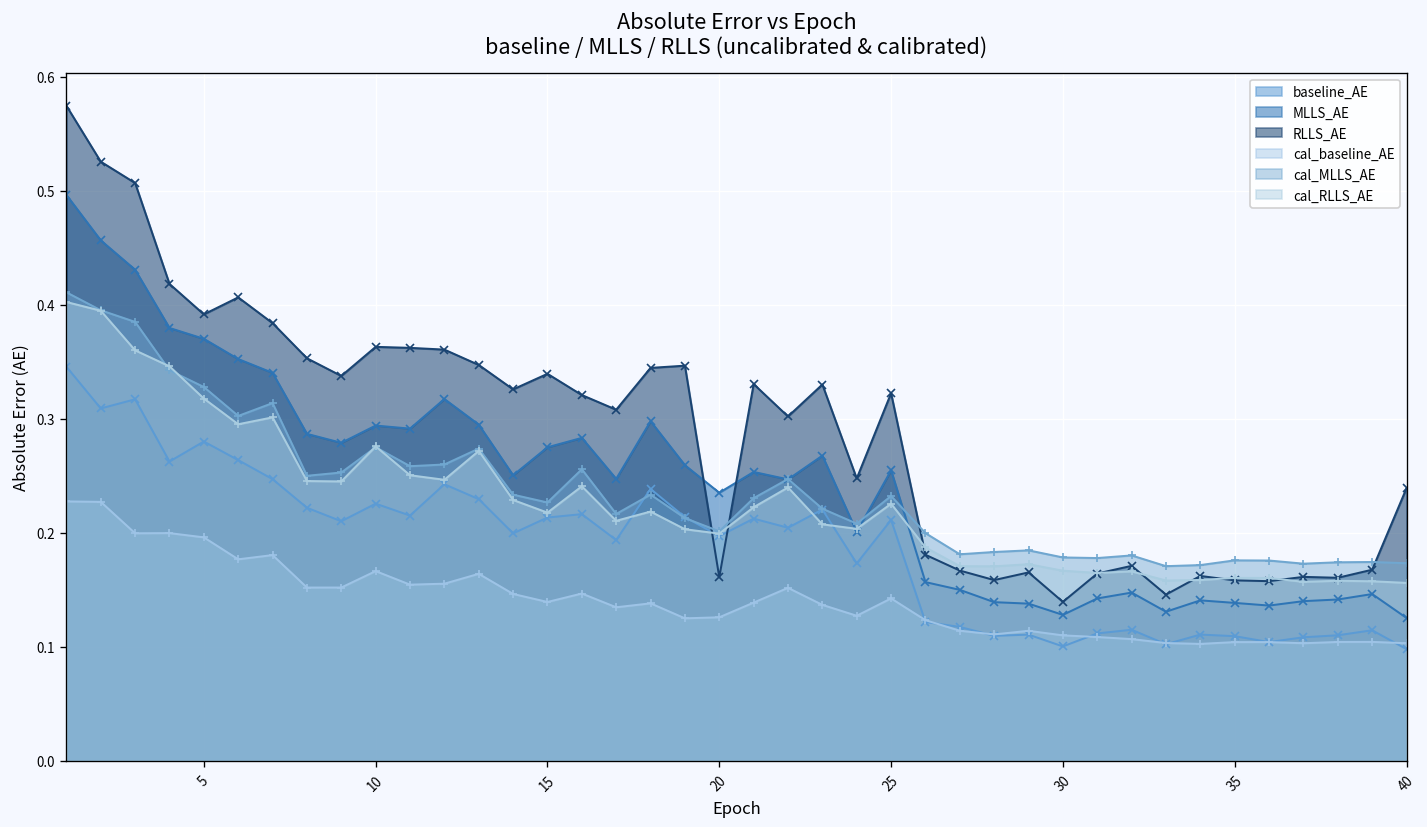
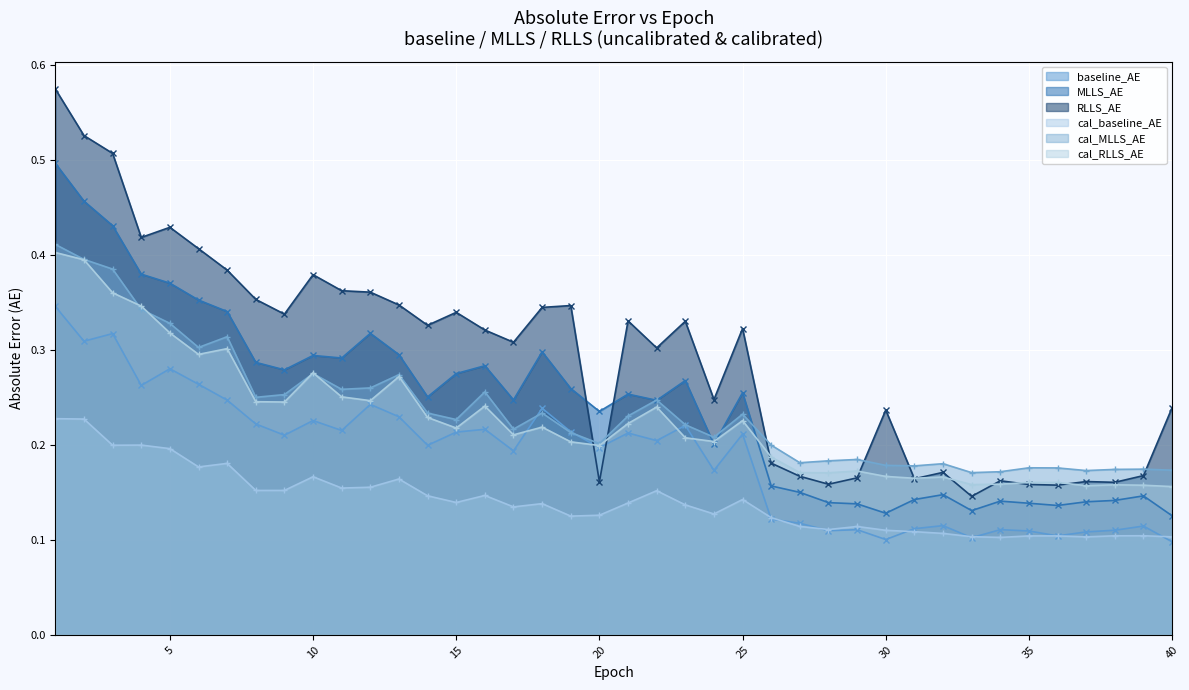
RLLS_AE, 5: 0.39 -> 0.43
RLLS_AE, 10: 0.36 -> 0.38
RLLS_AE, 30: 0.14 -> 0.24
